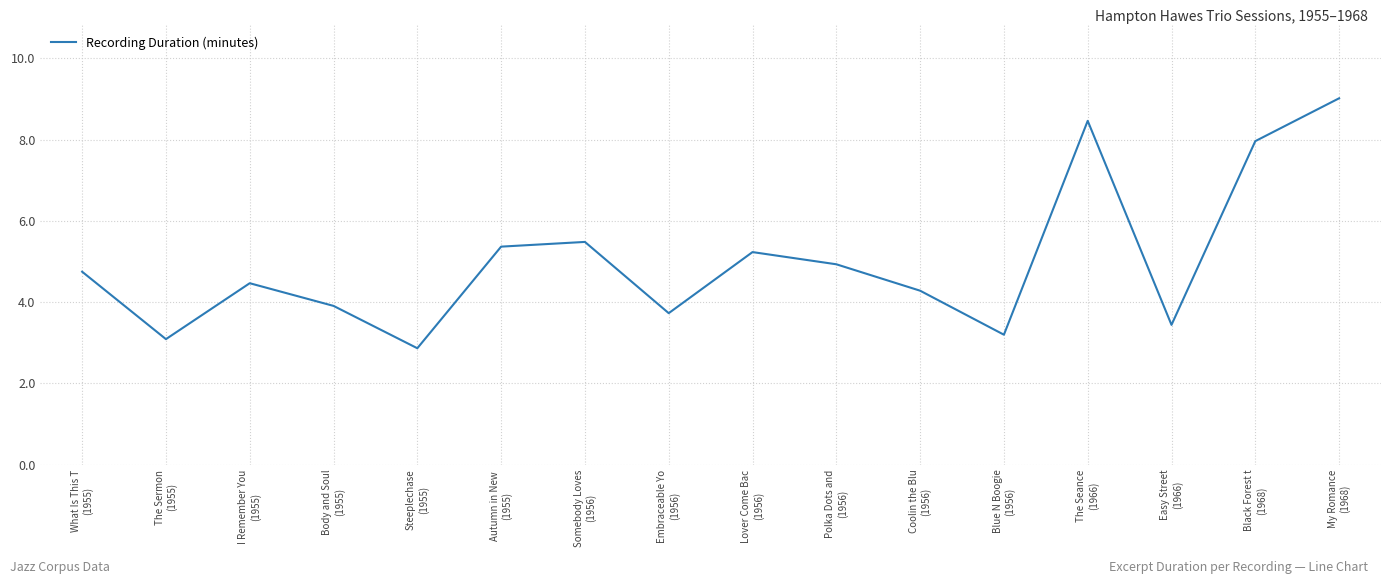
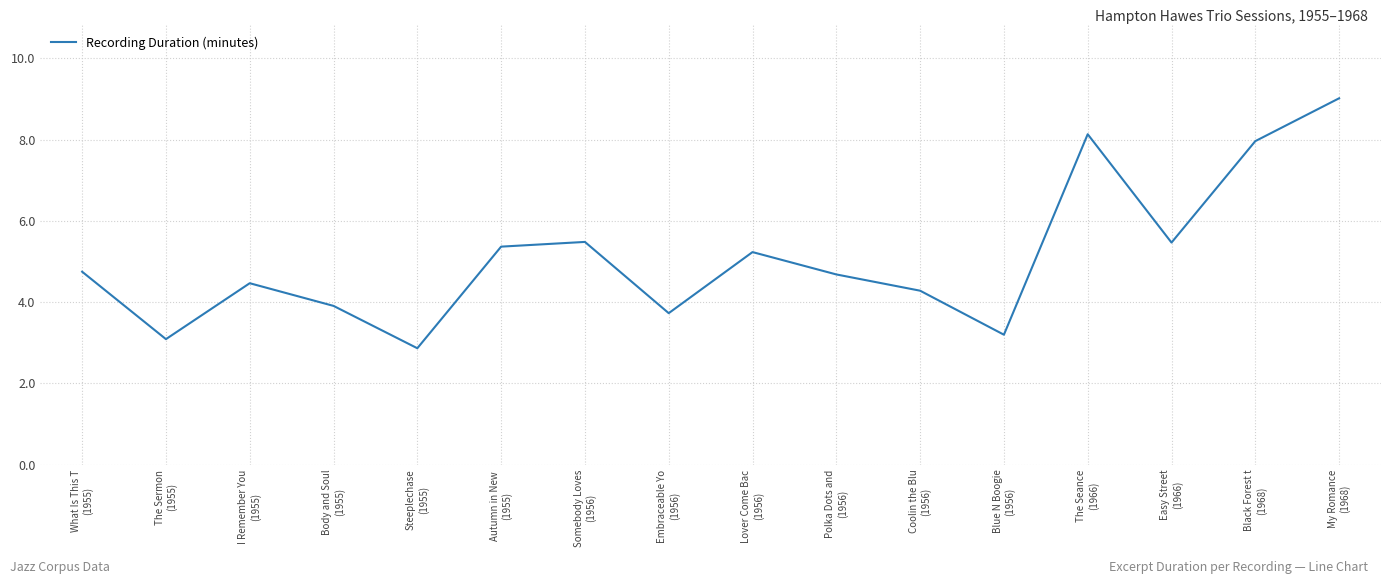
Polka Dots and (1956): 4.9 -> 4.7
The Seance (1966): 8.5 -> 8.1
Easy Street (1966): 3.4 -> 5.5
